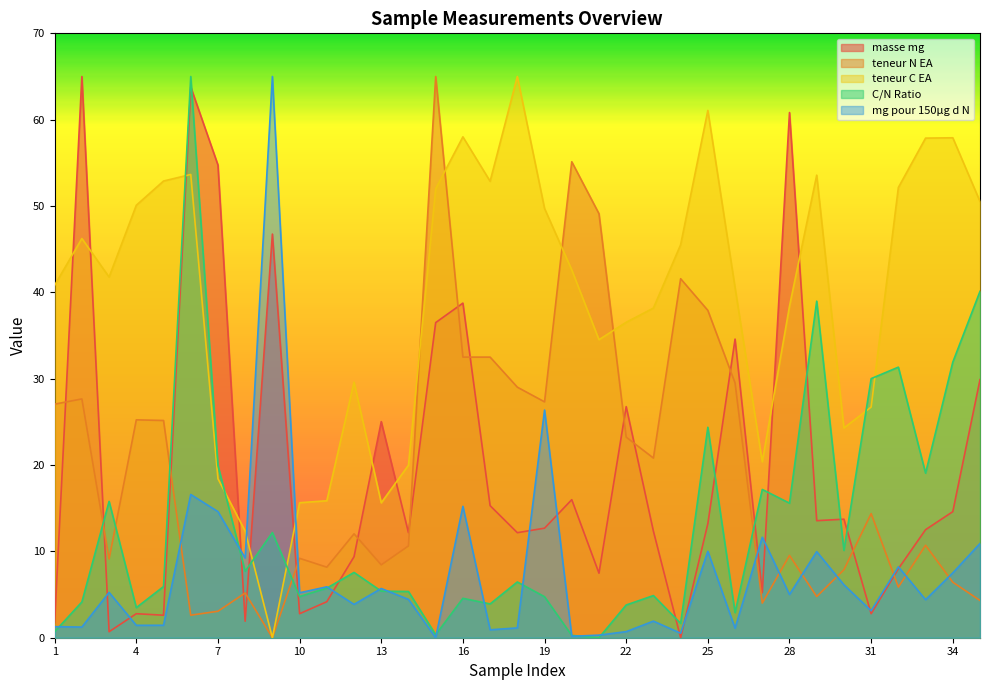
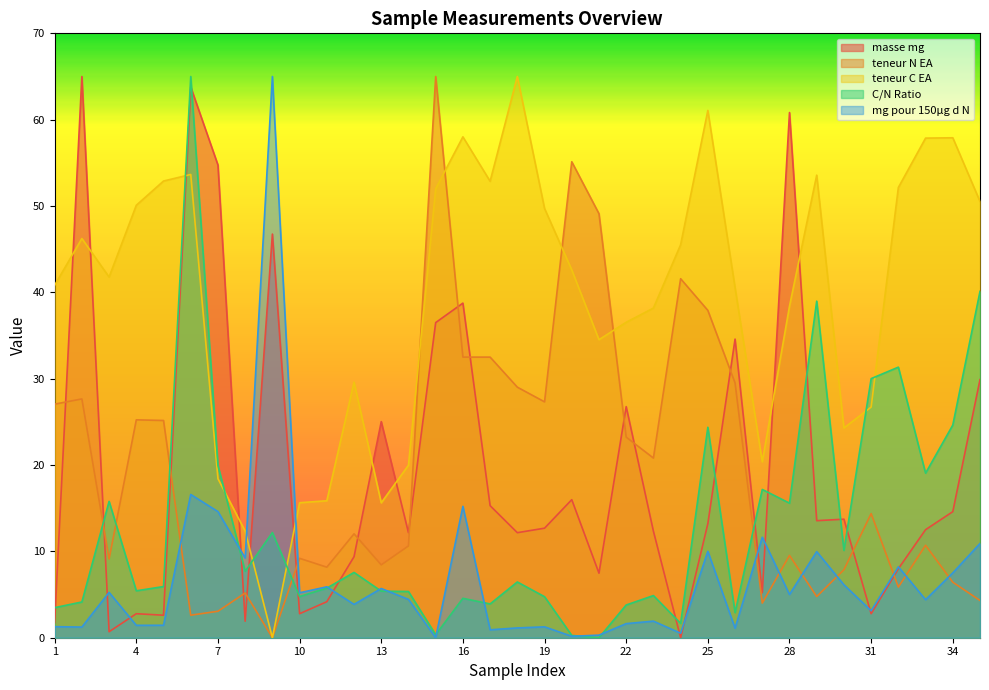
C/N Ratio, 1: 1 -> 3
C/N Ratio, 4: 3 -> 5
mg pour 150µg d N, 19: 26 -> 1
mg pour 150µg d N, 22: 1 -> 2
C/N Ratio, 34: 32 -> 25
